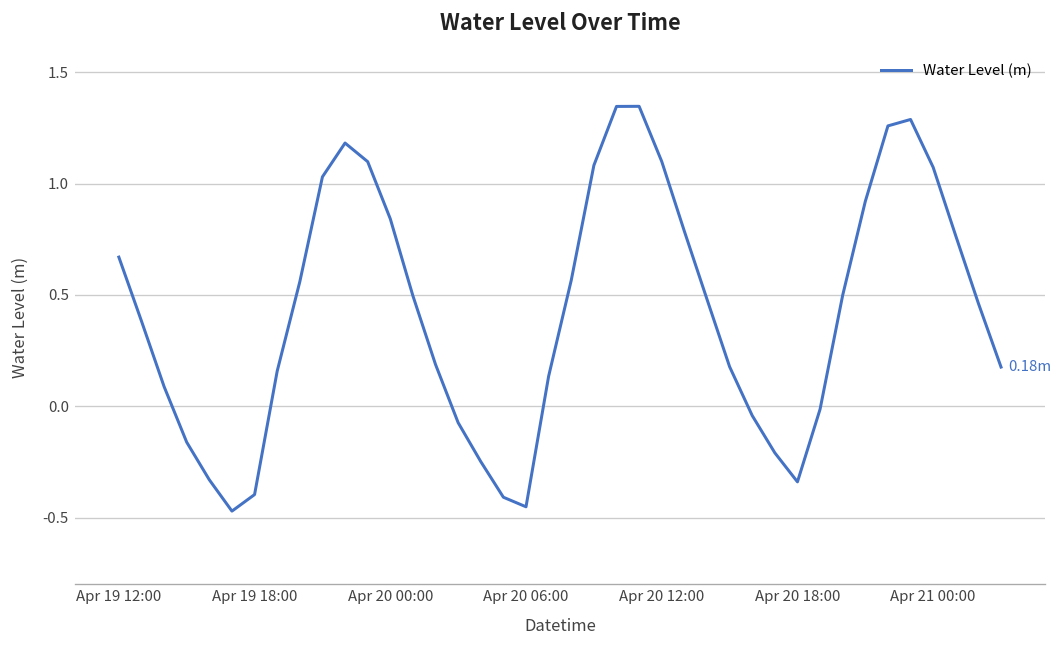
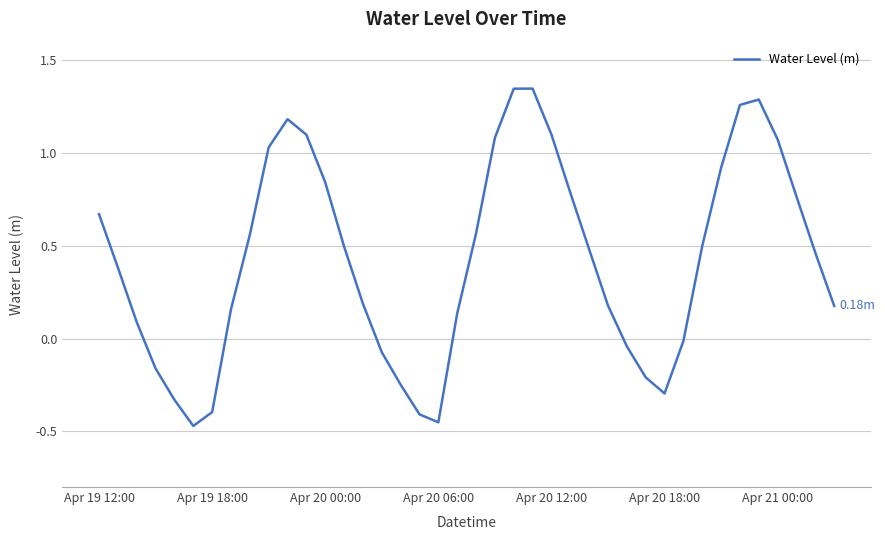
Apr 20 18:00: -0.34 -> -0.30
